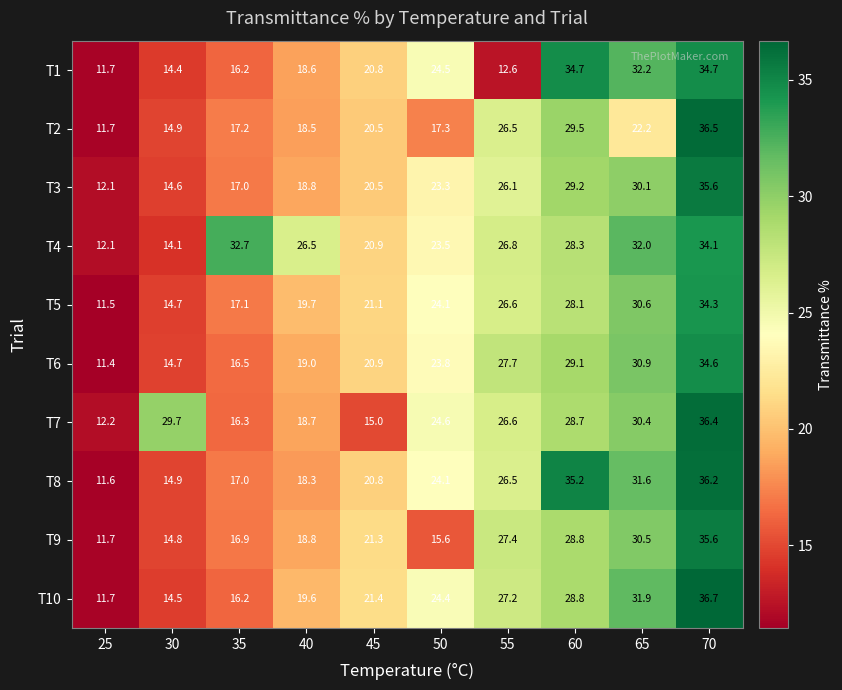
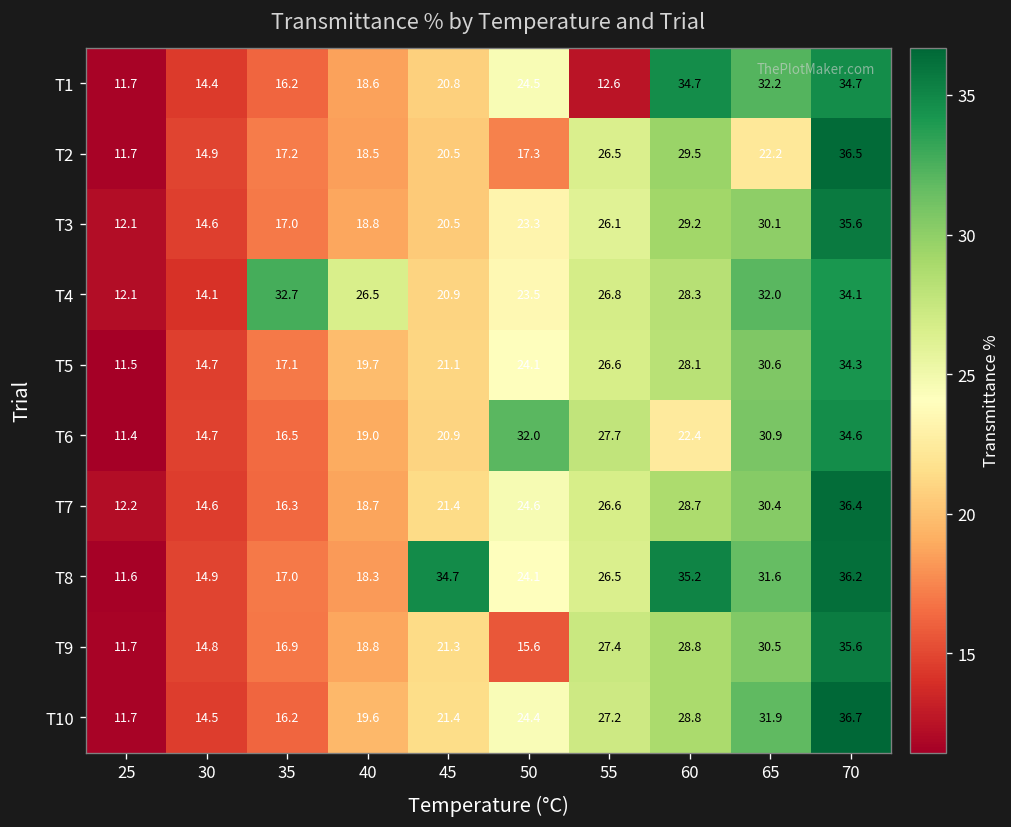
T6, 50: 23.8 -> 32.0
T6, 60: 29.1 -> 22.4
T7, 30: 29.7 -> 14.6
T7, 45: 15.0 -> 21.4
T8, 45: 20.8 -> 34.7
